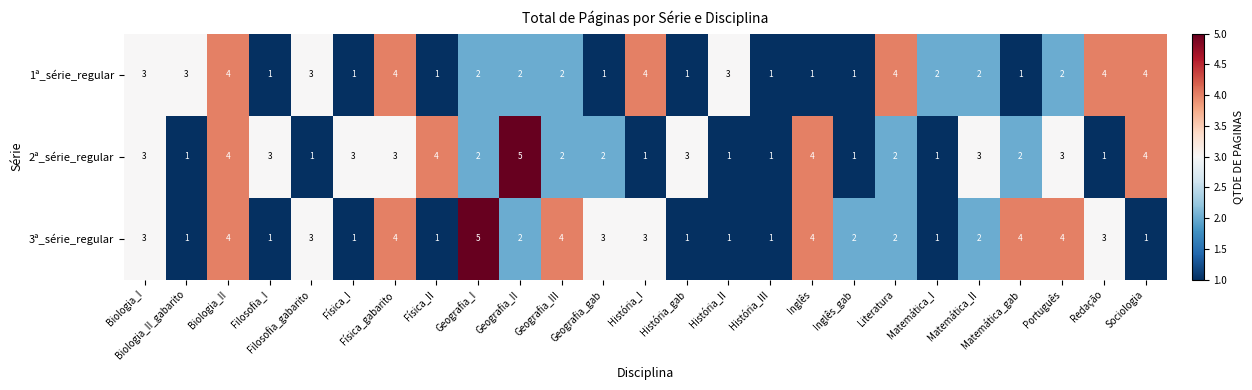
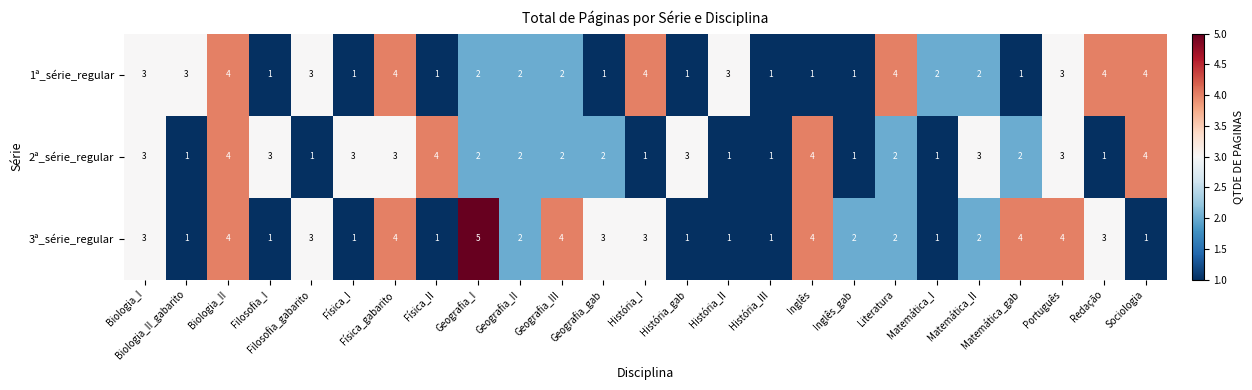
1ª_série_regular, Português: 2 -> 3
2ª_série_regular, Geografia_II: 5 -> 2
